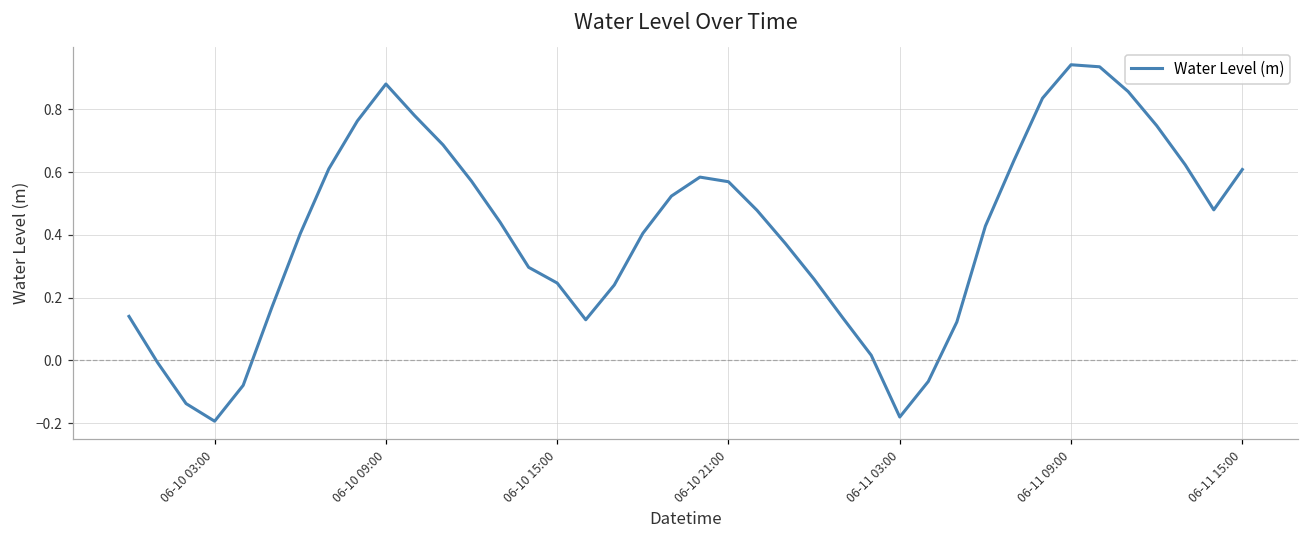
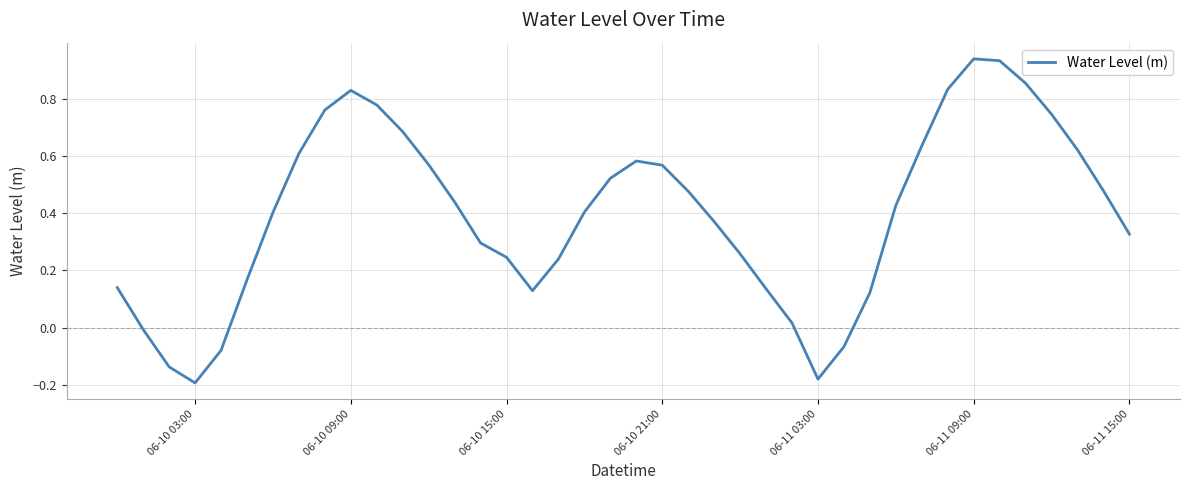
06-10 09:00: 0.88 -> 0.83
06-11 15:00: 0.61 -> 0.33
